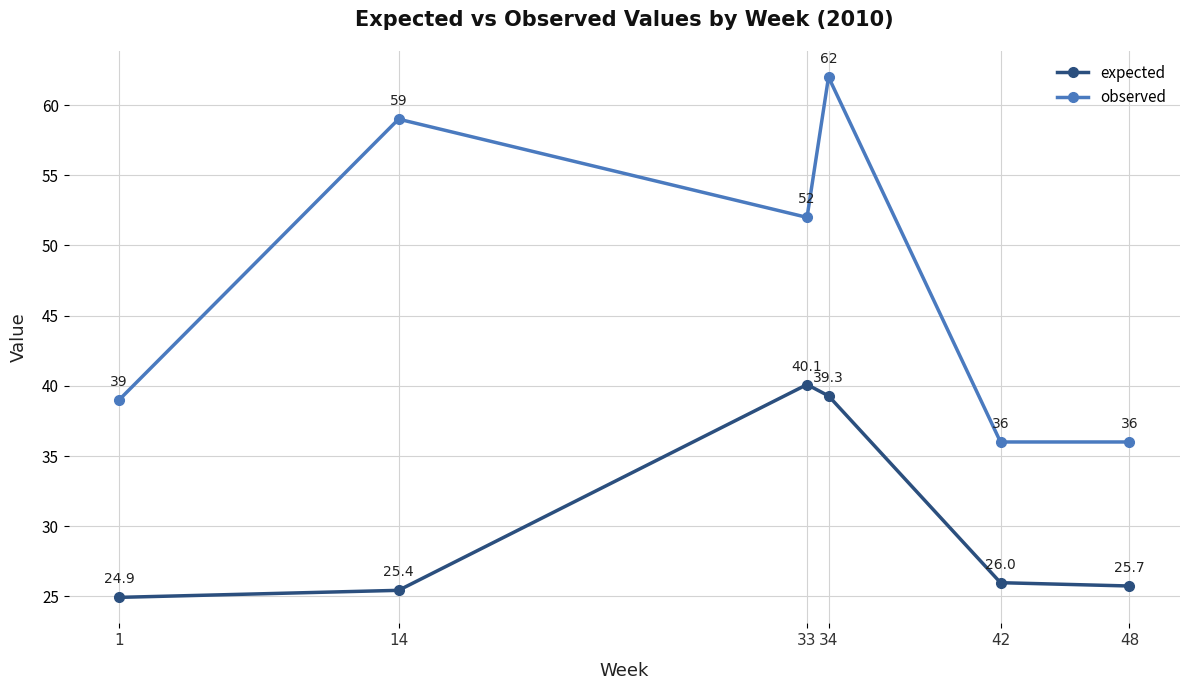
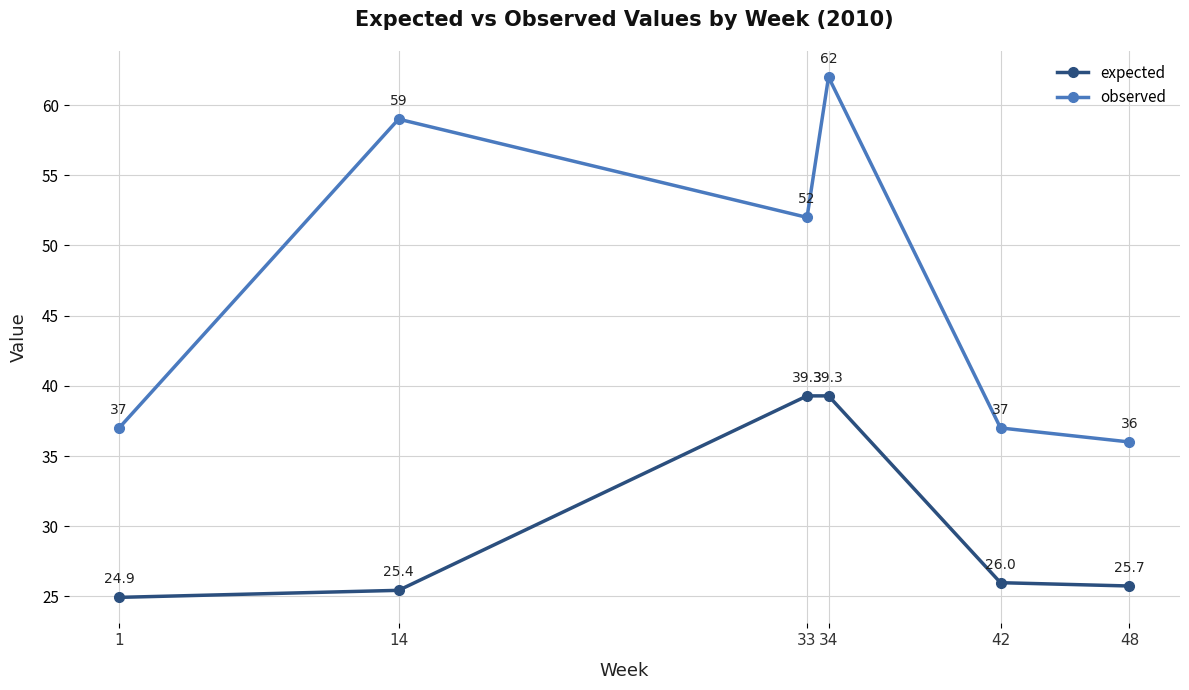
observed, 1: 39 -> 37
expected, 33: 40.1 -> 39.3
observed, 42: 36 -> 37
